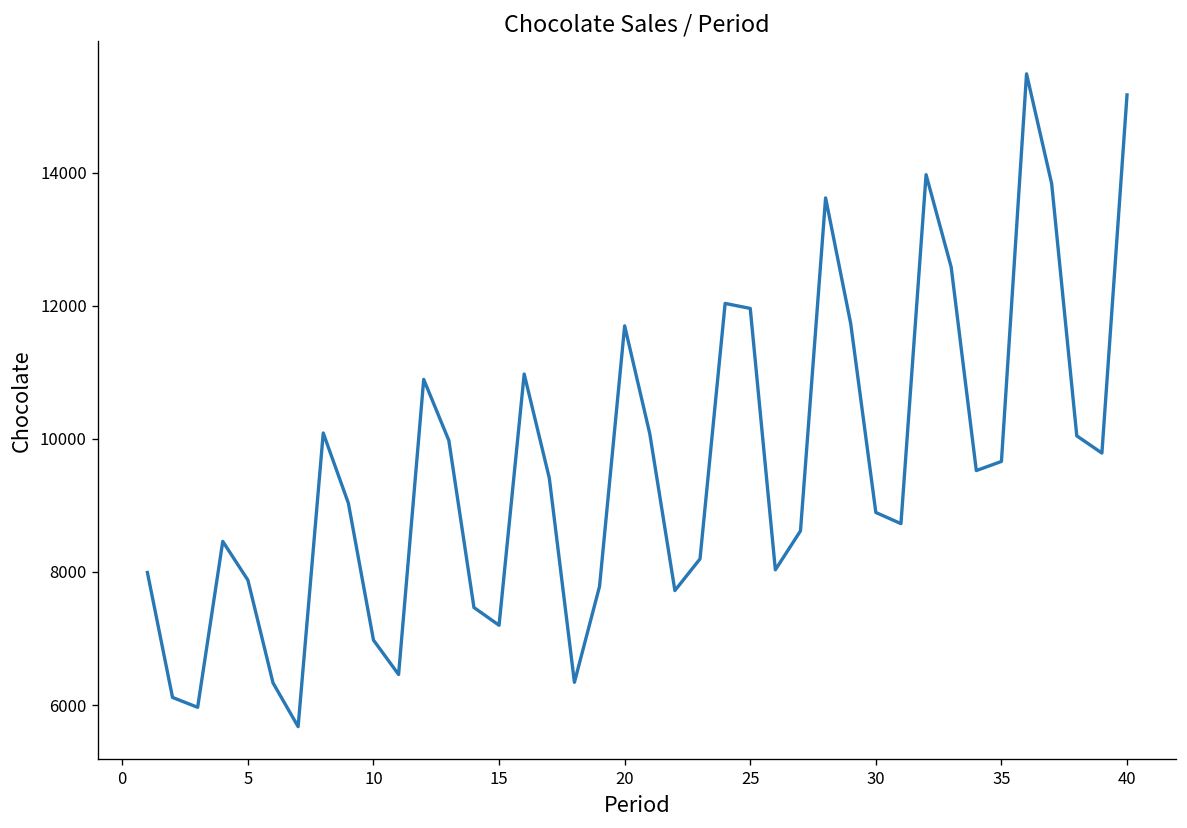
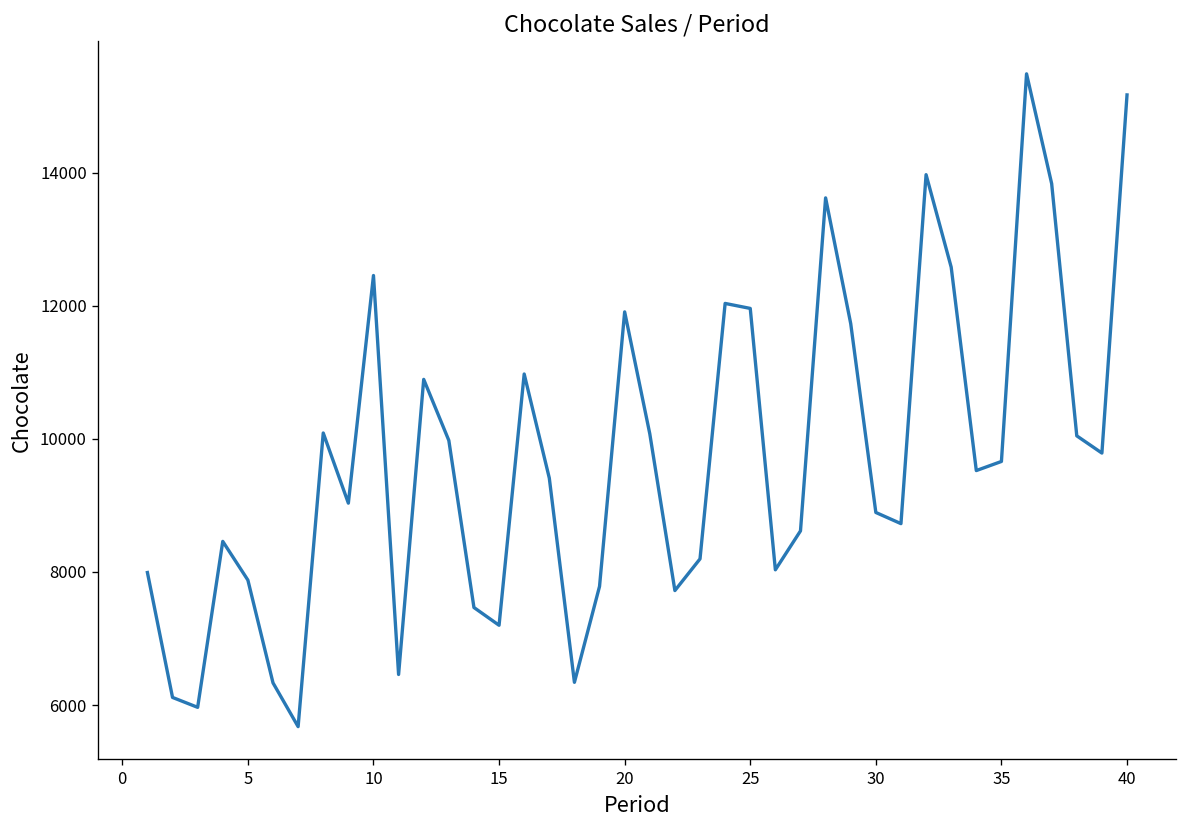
10: 7000 -> 12500
20: 11700 -> 11900
